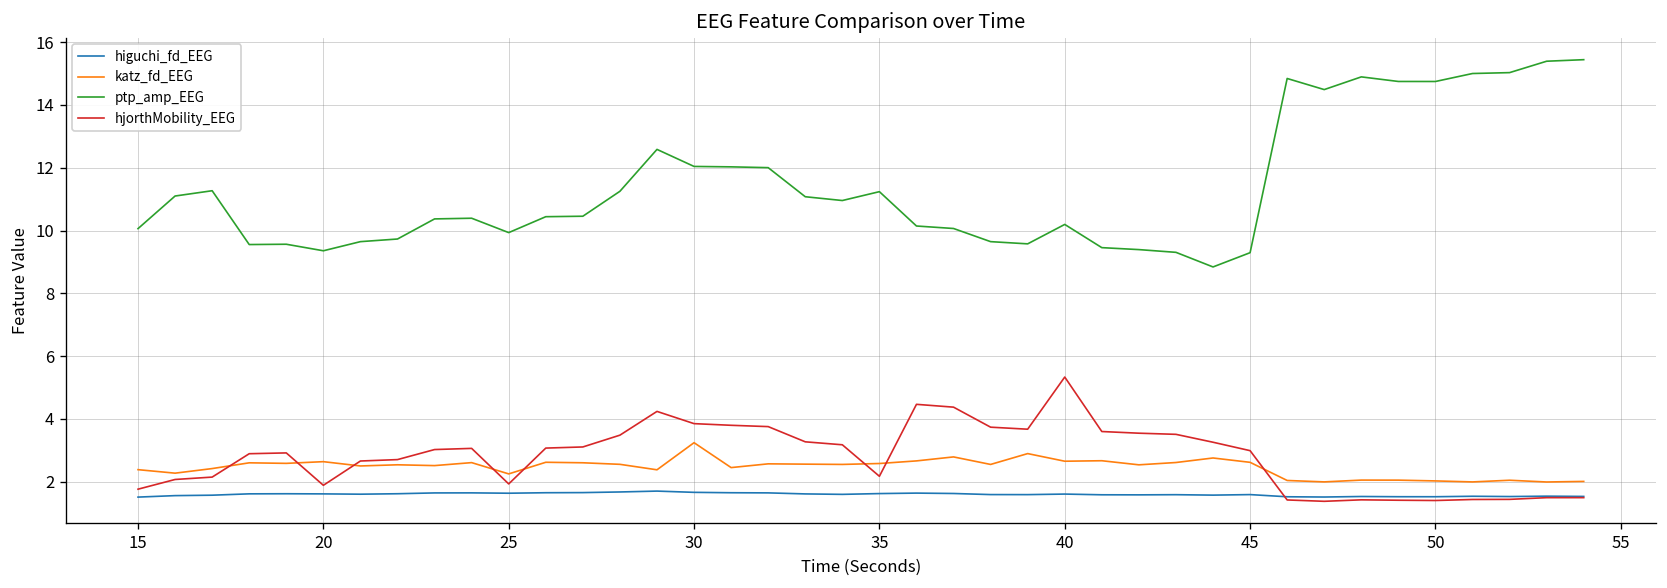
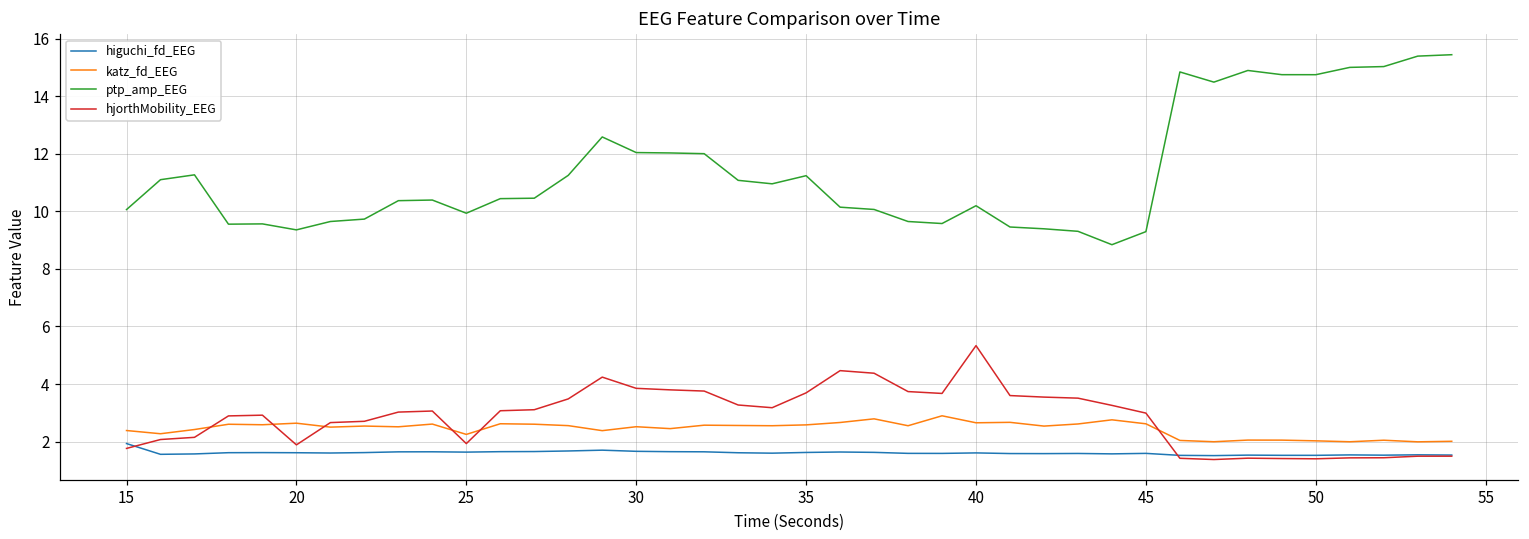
higuchi_fd_EEG, 15: 1.5 -> 1.9
katz_fd_EEG, 30: 3.2 -> 2.5
hjorthMobility_EEG, 35: 2.2 -> 3.7
